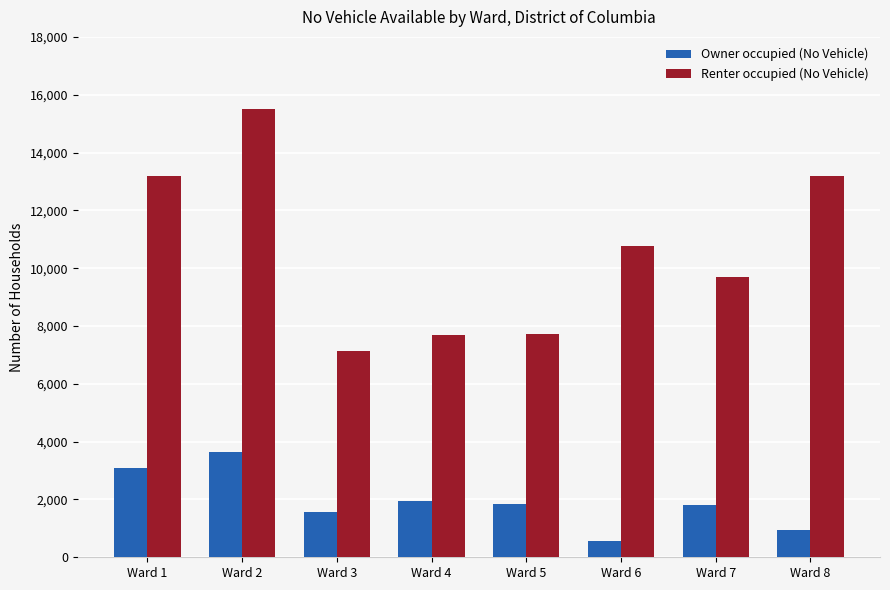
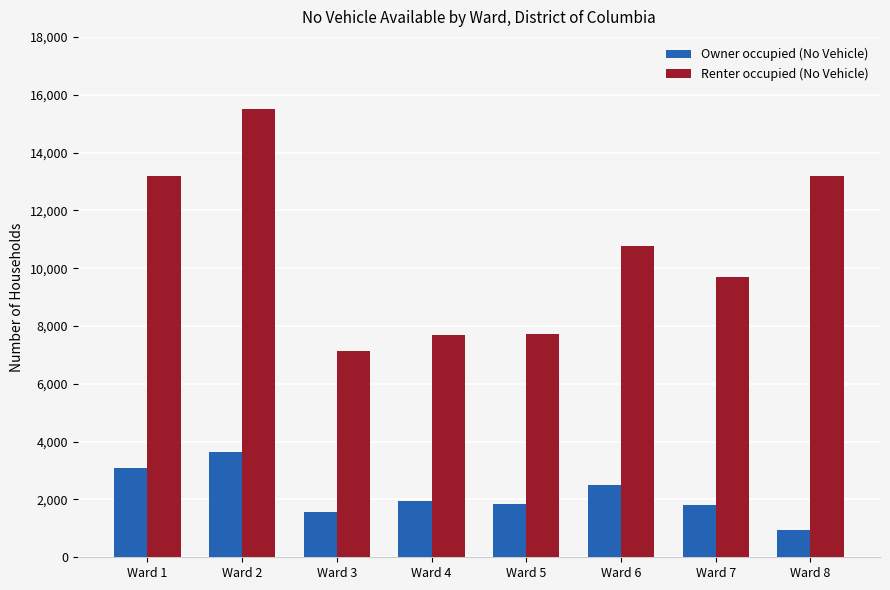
Owner occupied (No Vehicle), Ward 6: 600 -> 2,500
